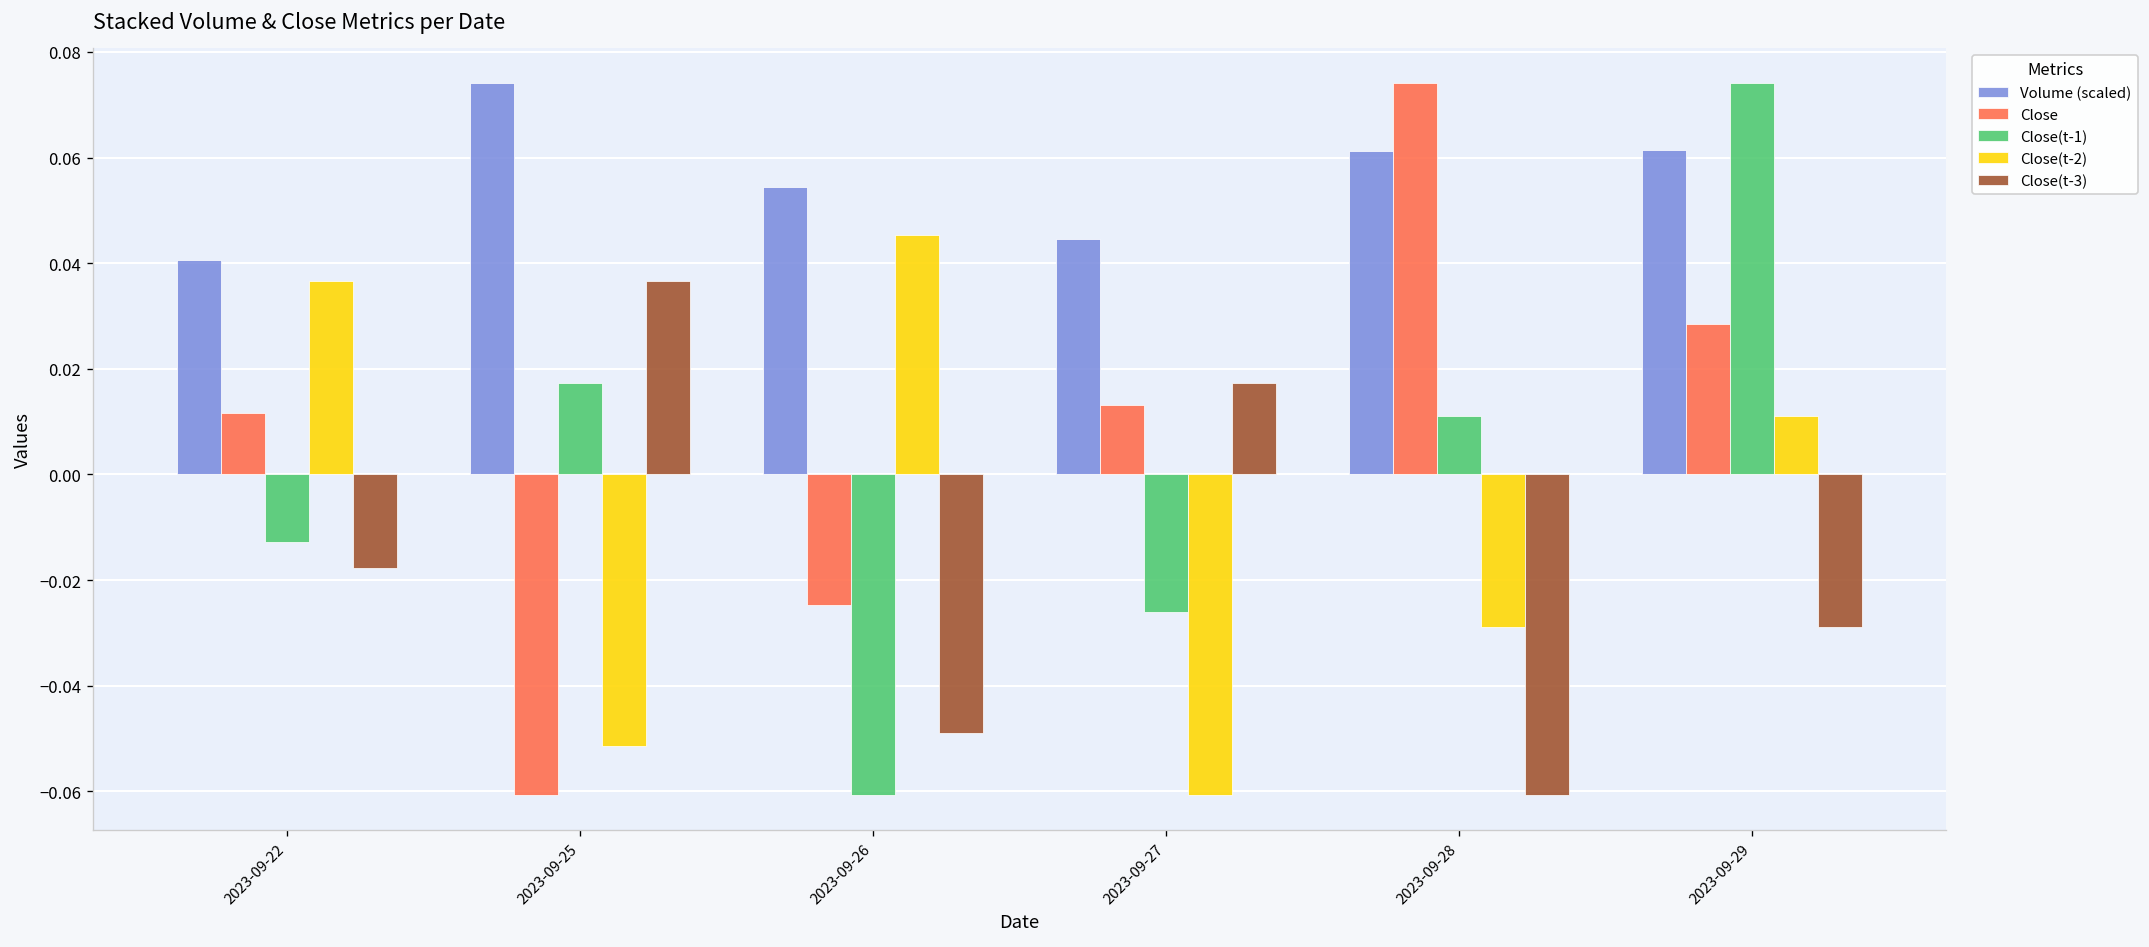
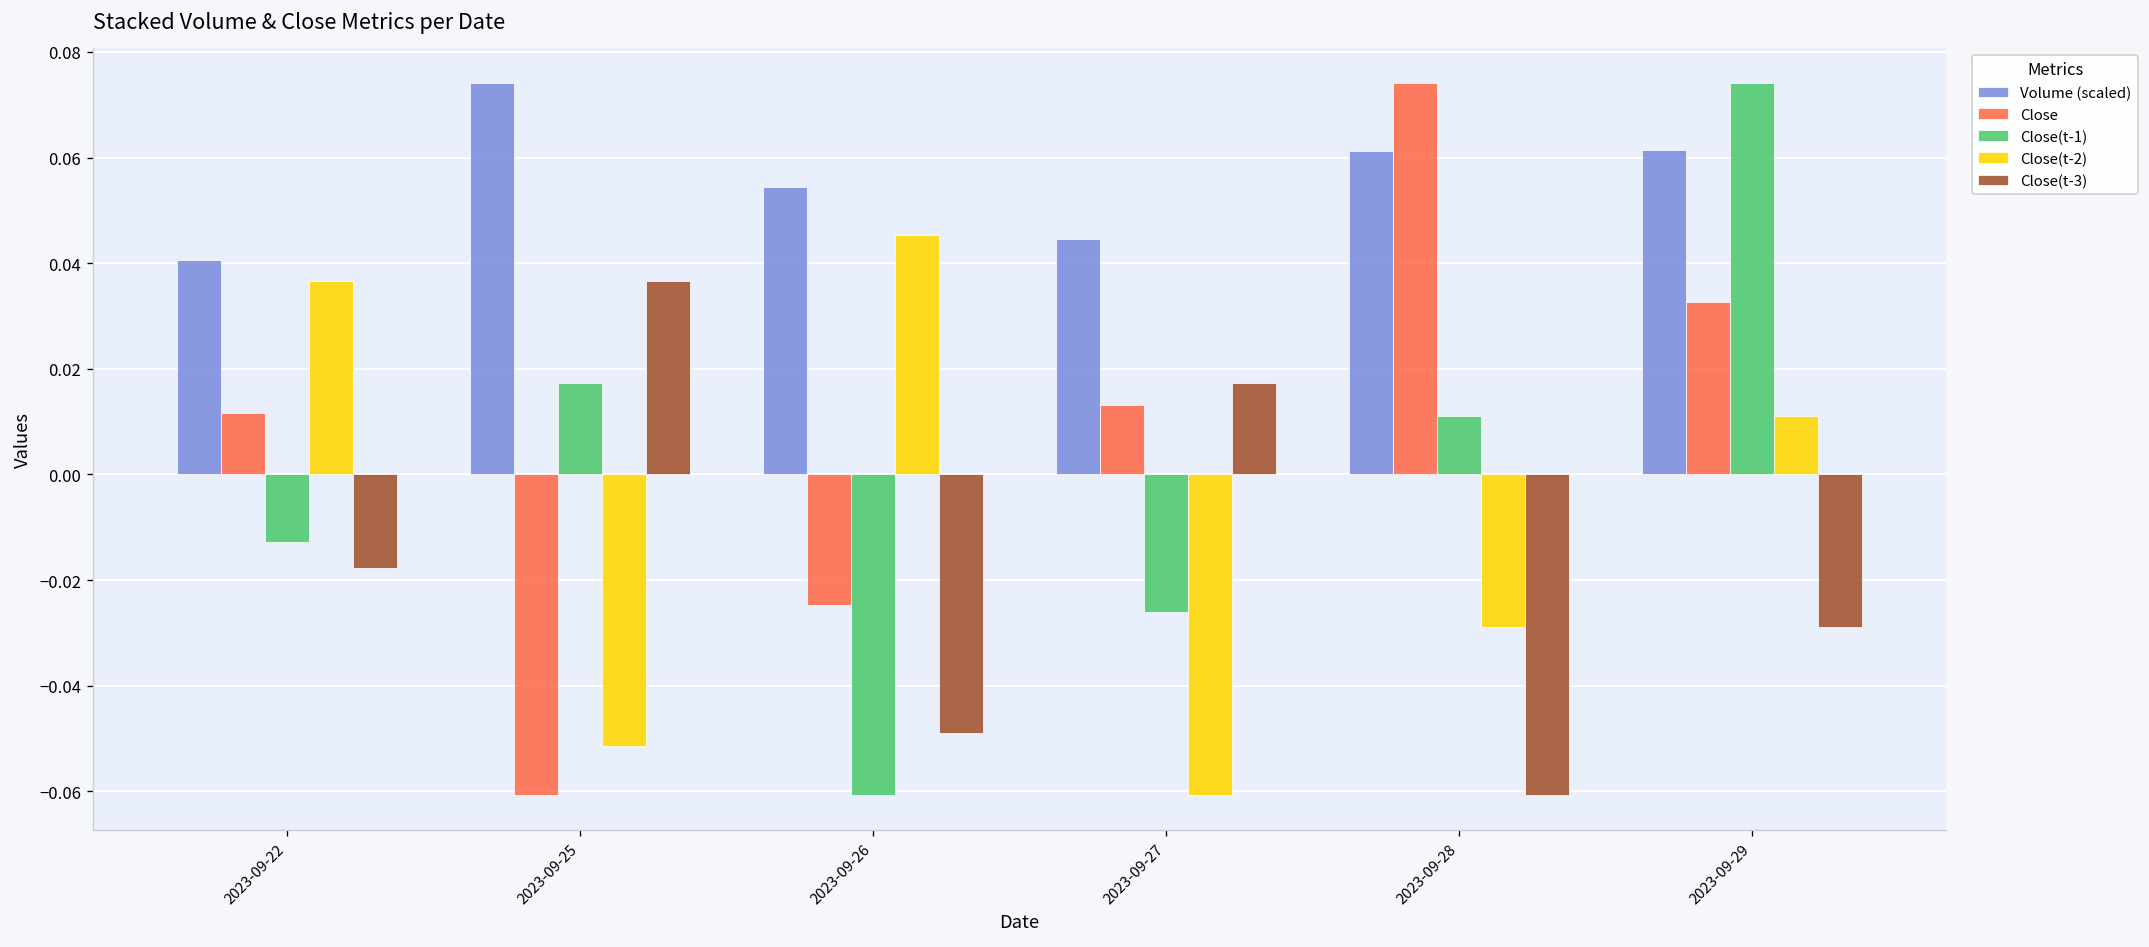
Close, 2023-09-29: 0.028 -> 0.033
